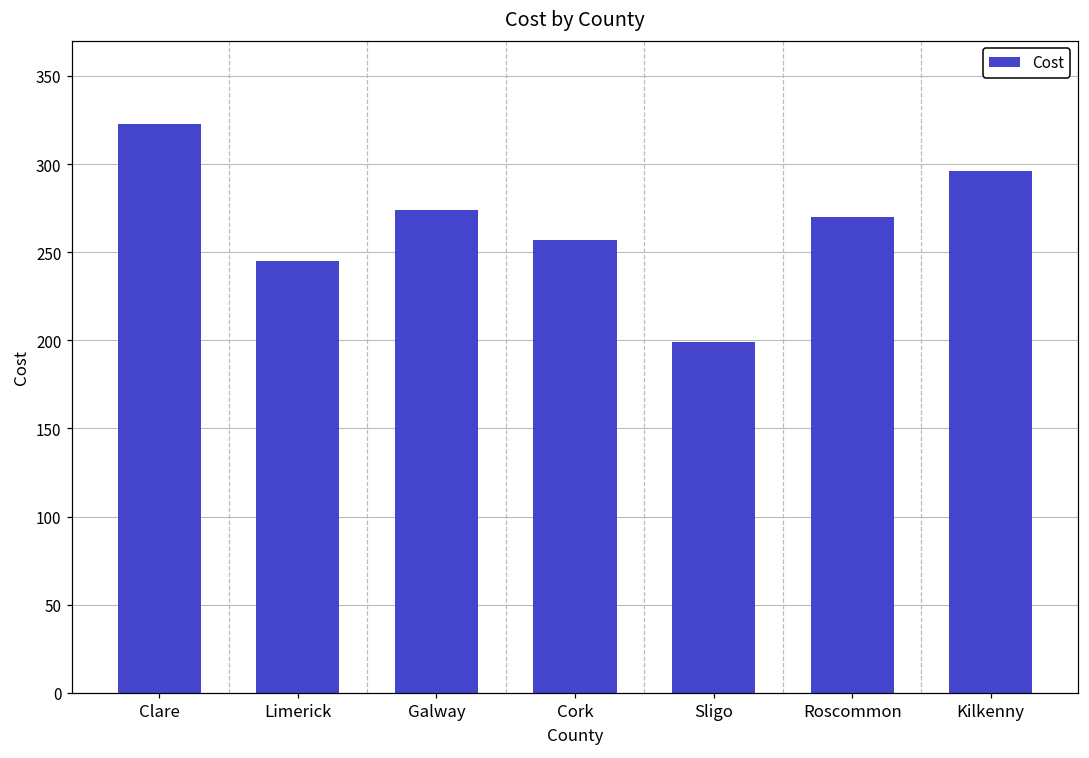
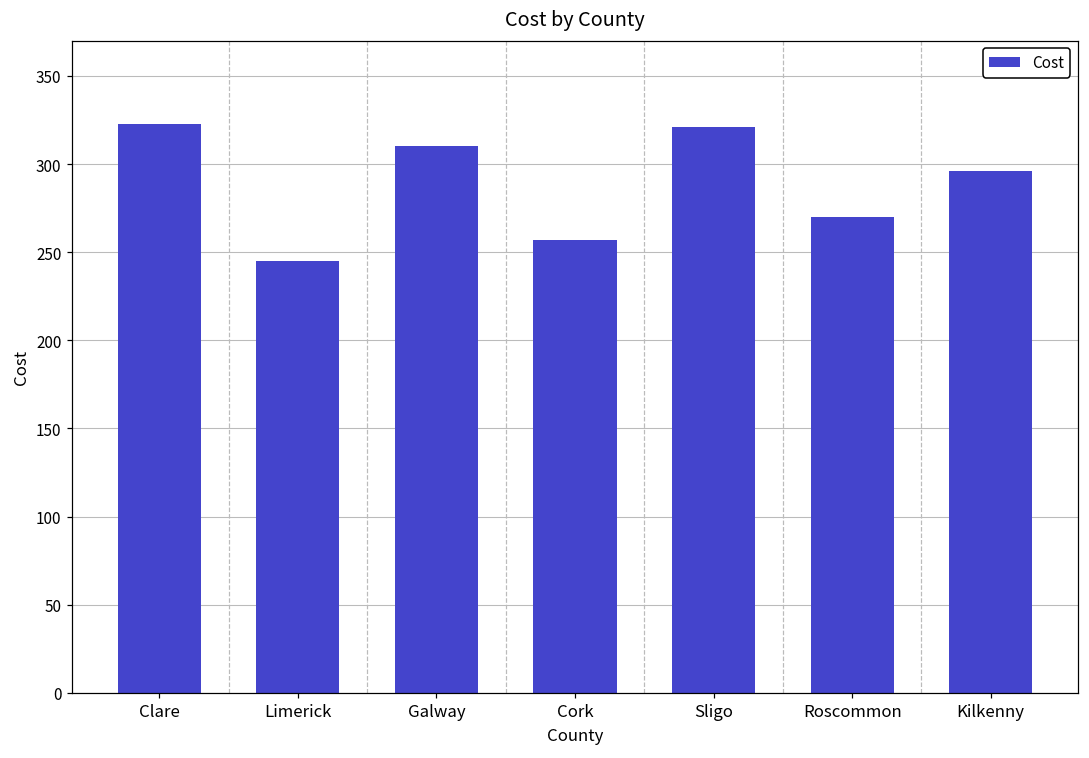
Galway: 274 -> 310
Sligo: 199 -> 321
